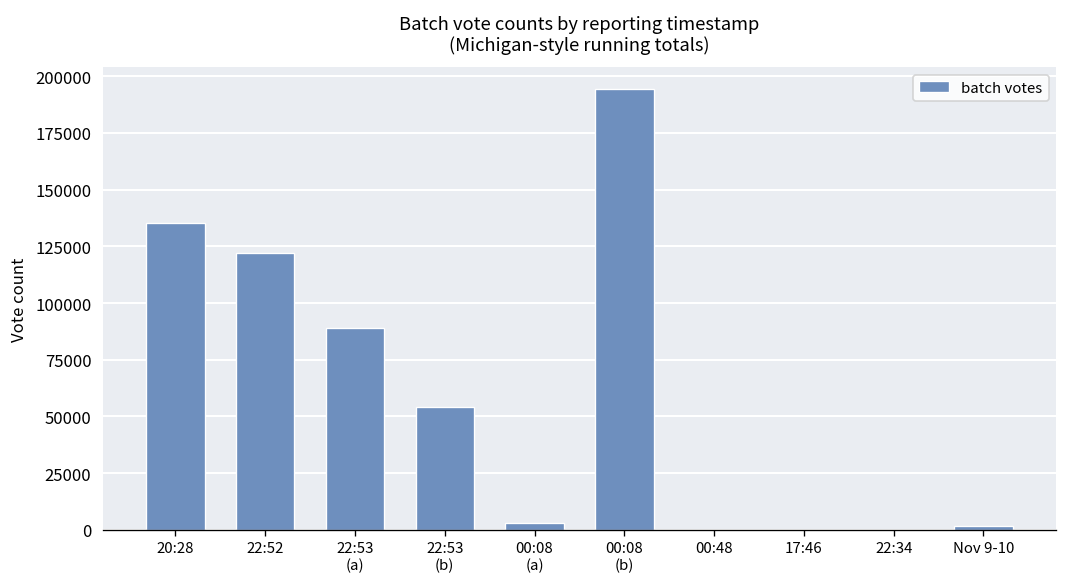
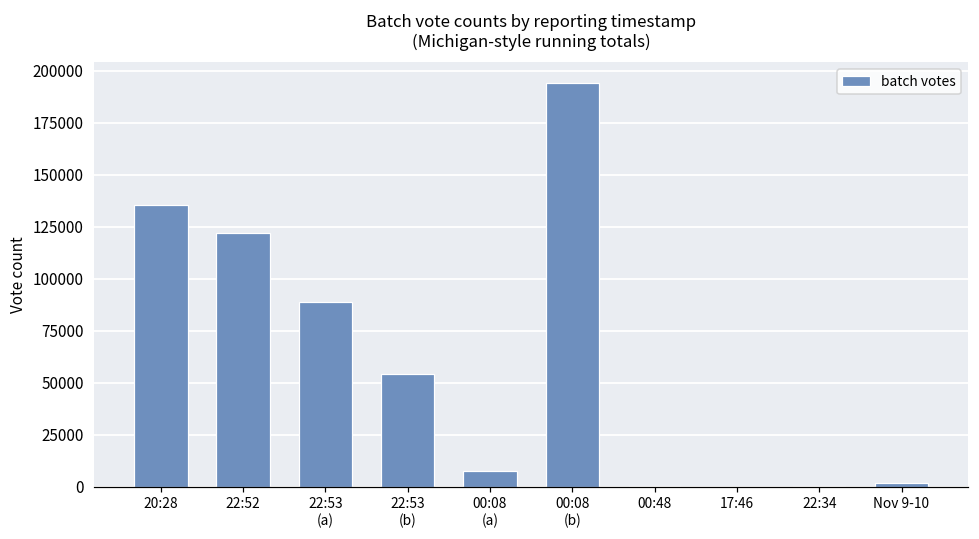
00:08 (a): 3000 -> 7000
